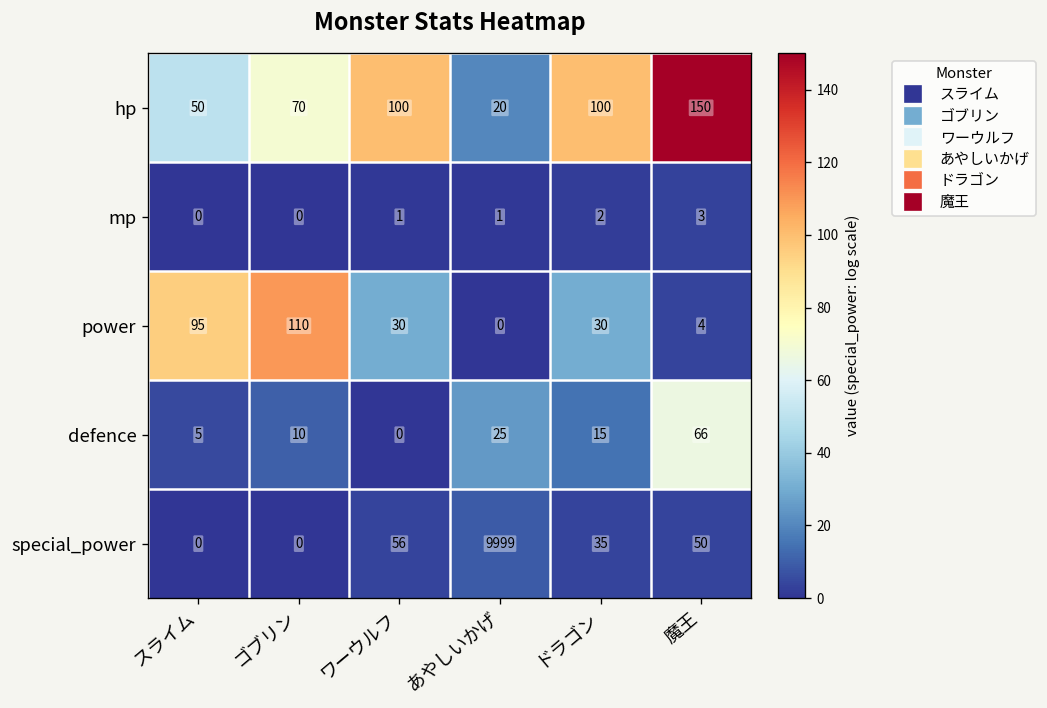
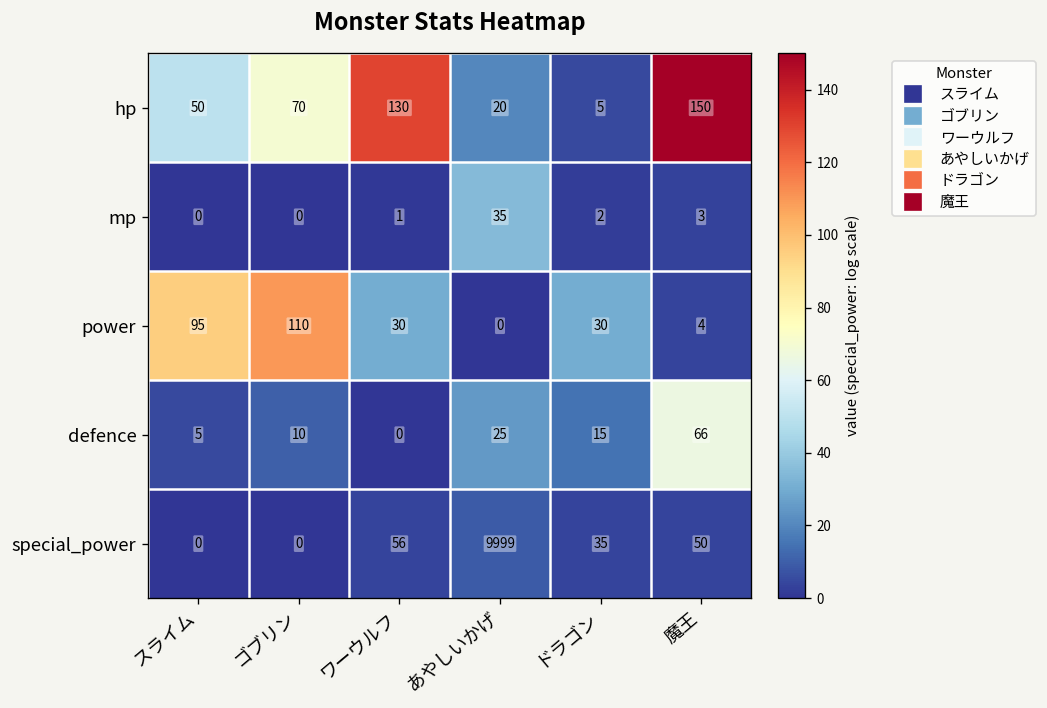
hp, ワーウルフ: 100 -> 130
hp, ドラゴン: 100 -> 5
mp, あやしいかげ: 1 -> 35
